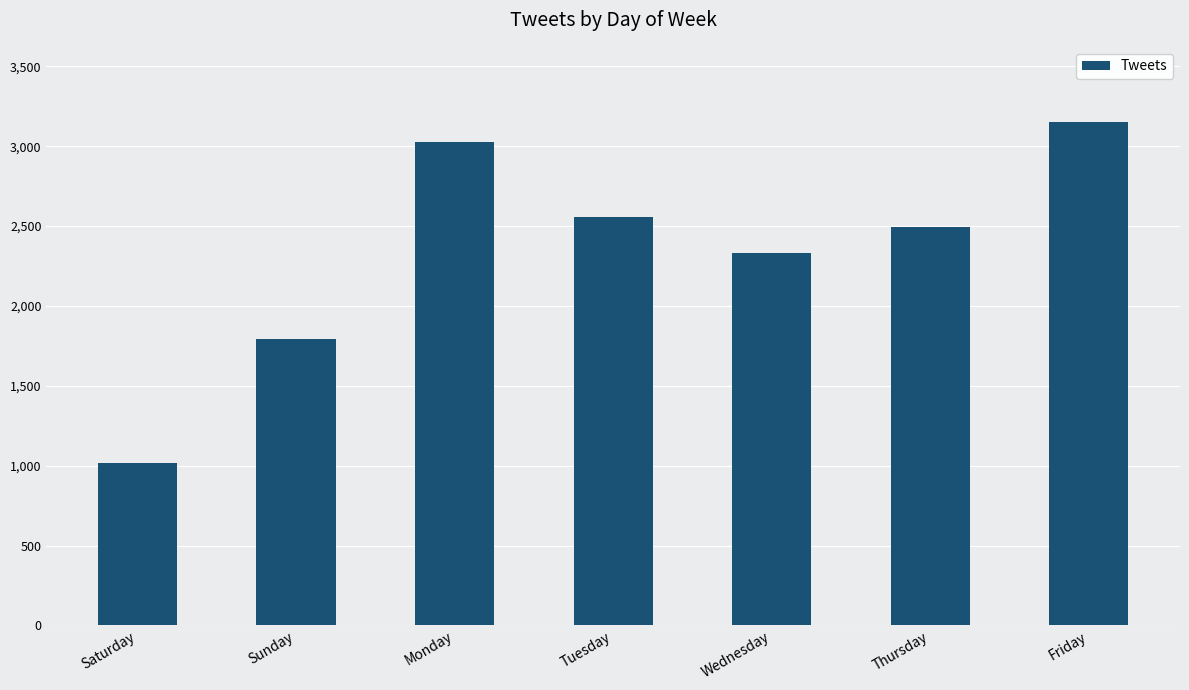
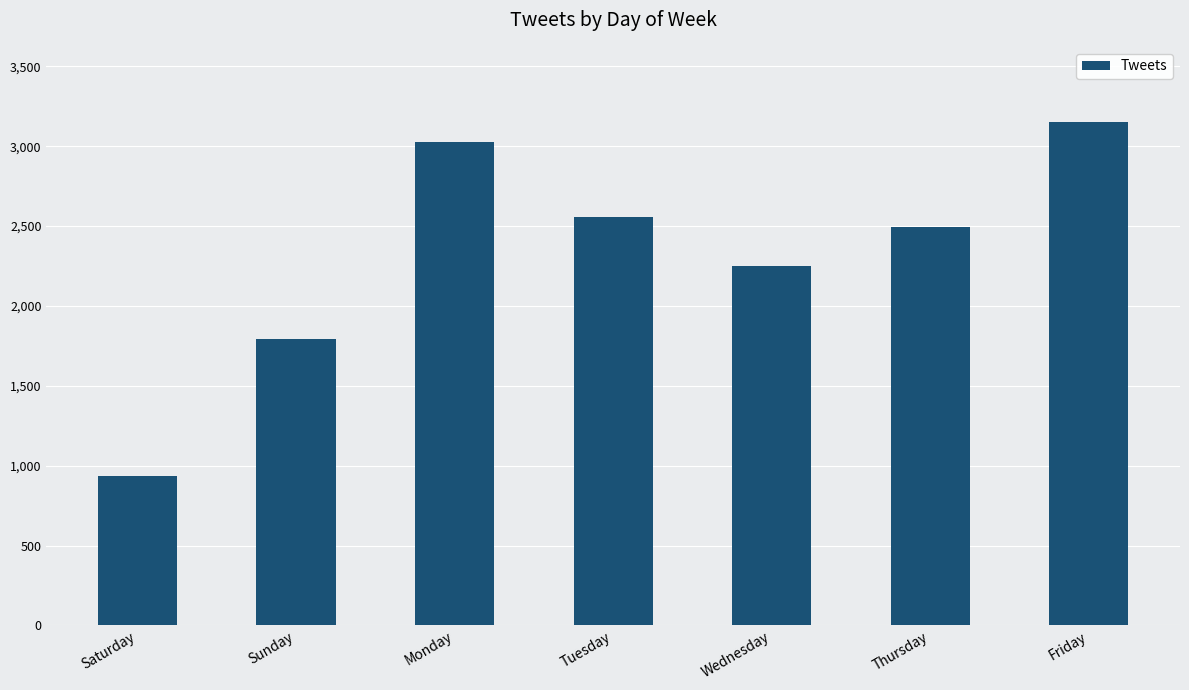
Saturday: 1,020 -> 940
Wednesday: 2,330 -> 2,250
